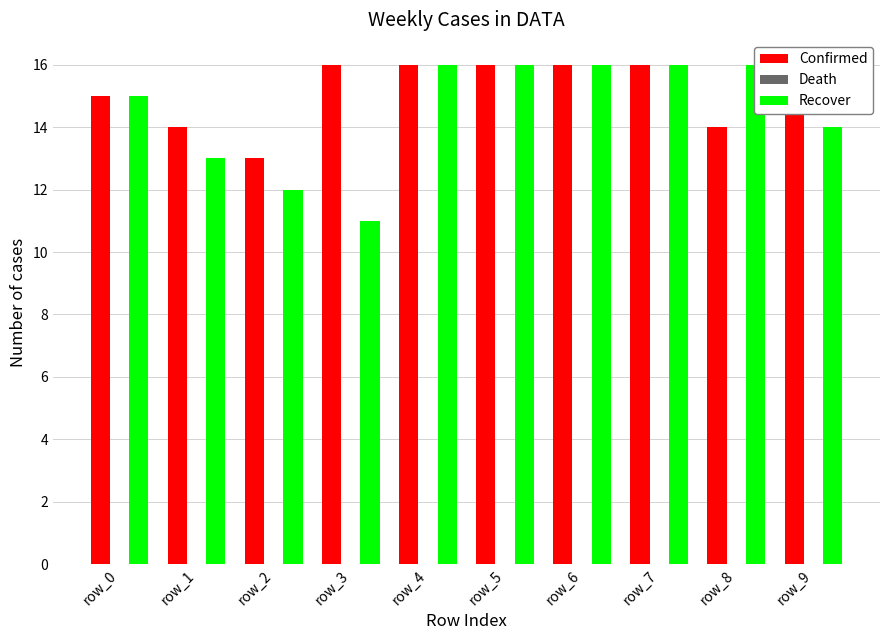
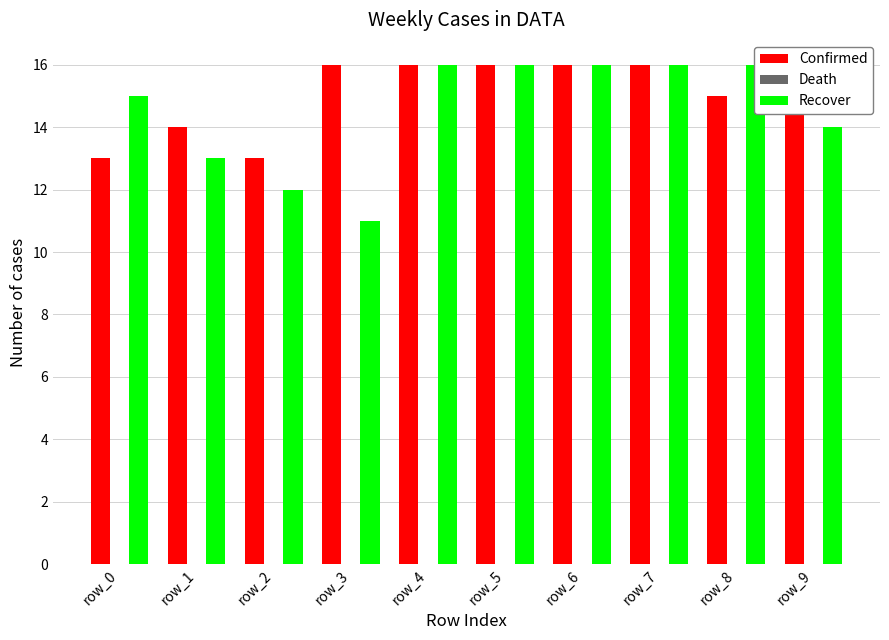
Confirmed, row_0: 15 -> 13
Confirmed, row_8: 14 -> 15
